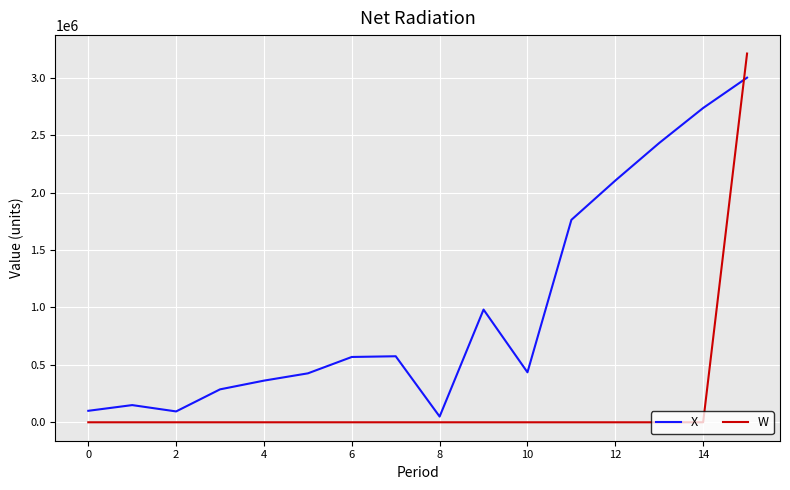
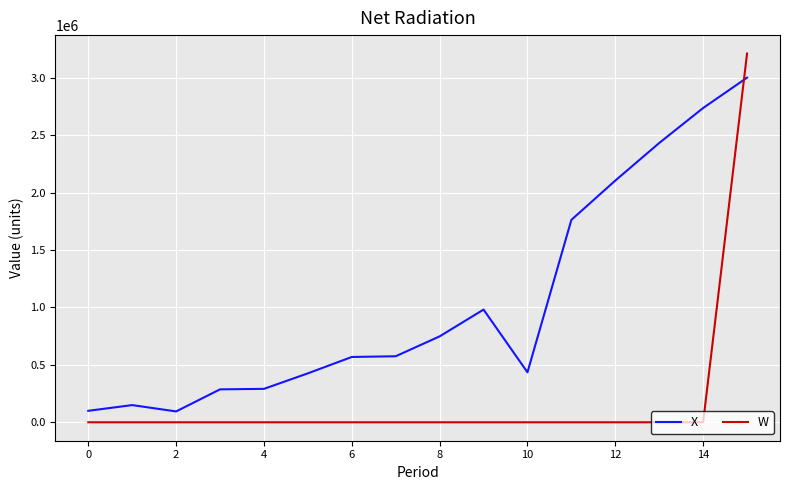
X, 4: 360000 -> 290000
X, 8: 50000 -> 750000
